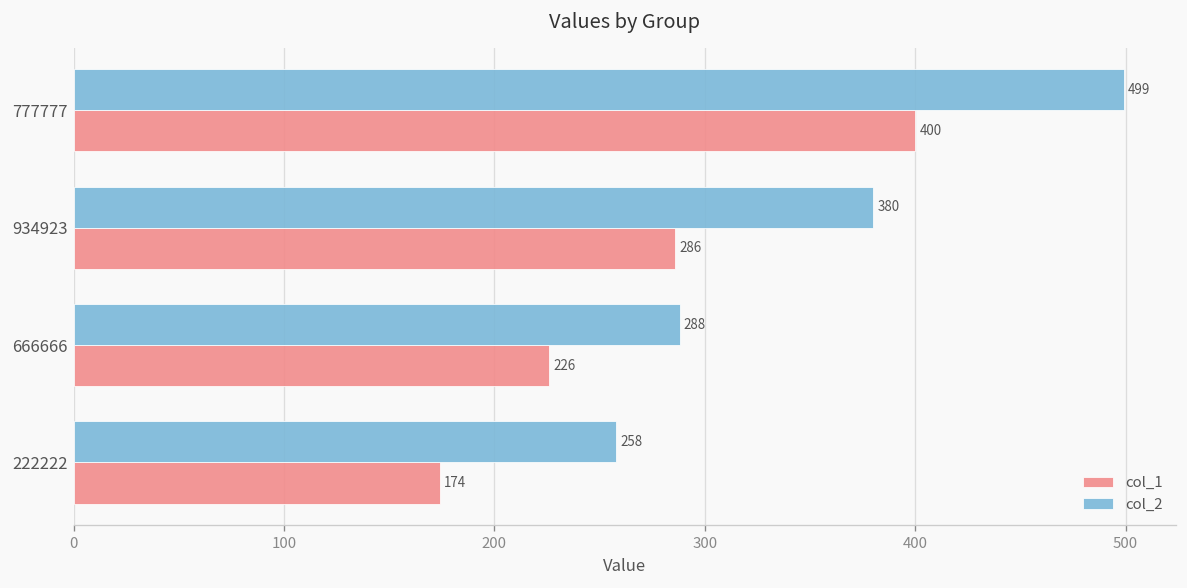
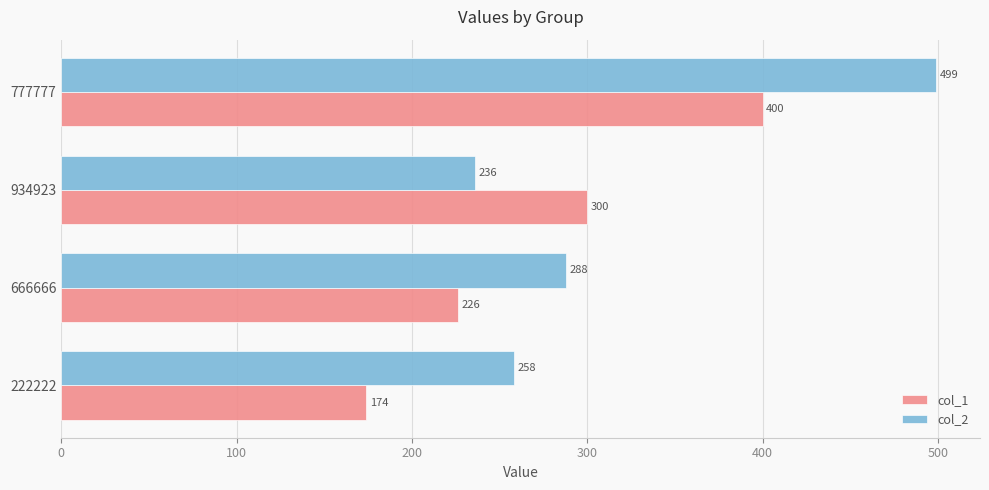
col_2, 934923: 380 -> 236
col_1, 934923: 286 -> 300
